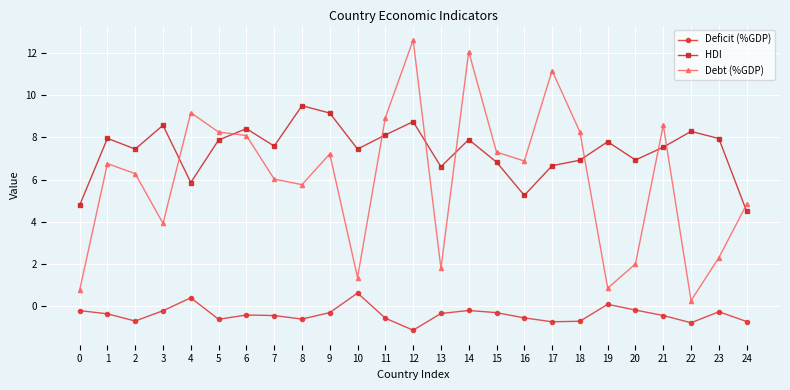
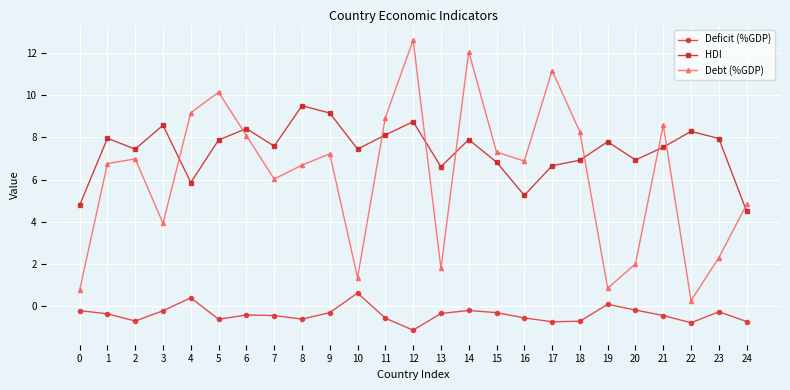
Debt (%GDP), 2: 6.3 -> 7.0
Debt (%GDP), 5: 8.3 -> 10.1
Debt (%GDP), 8: 5.8 -> 6.7
